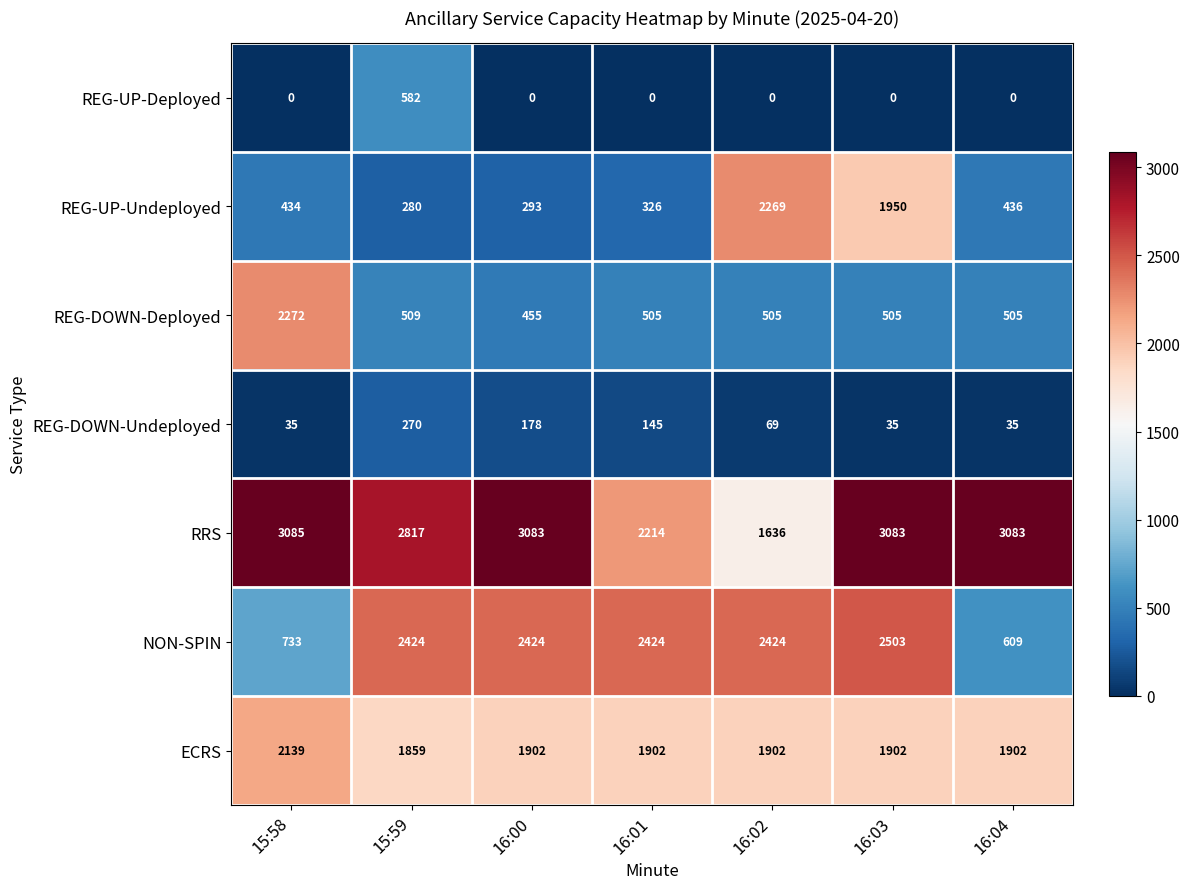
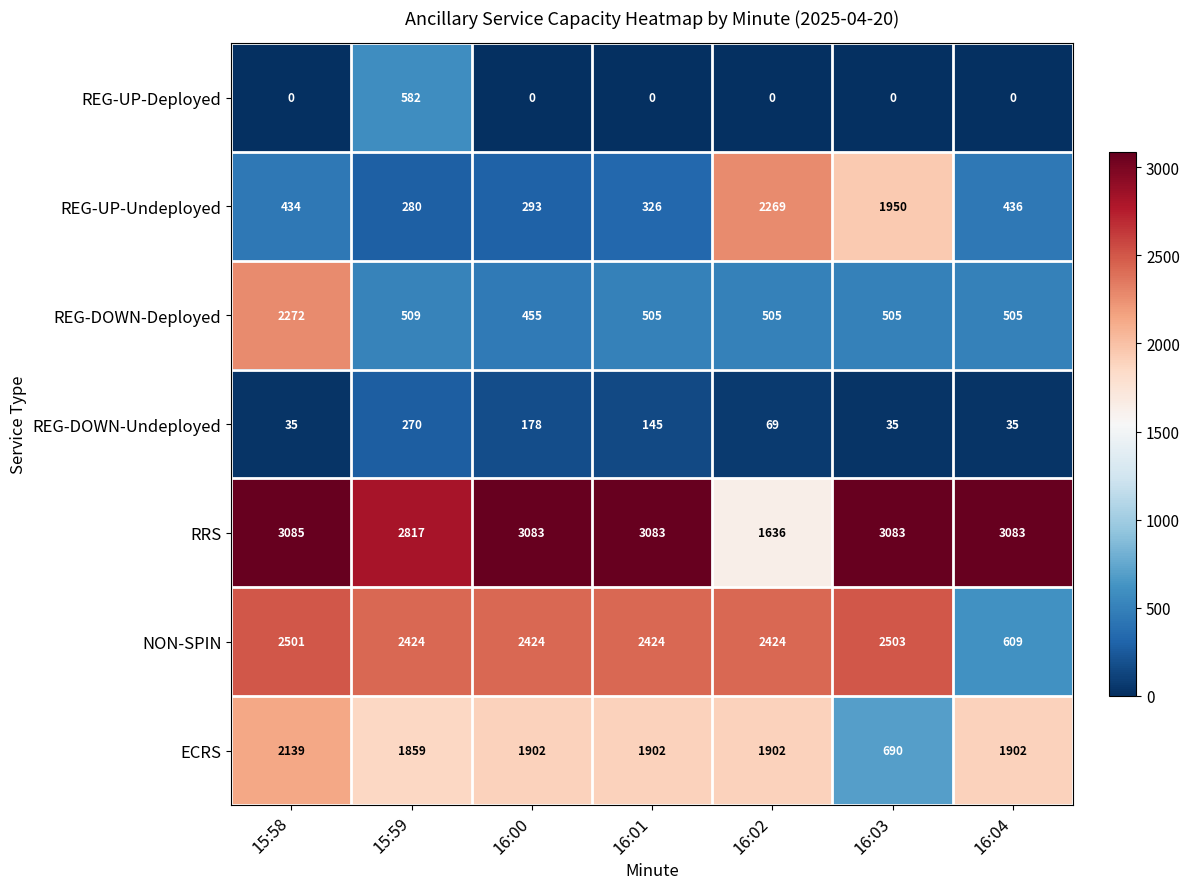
RRS, 16:01: 2214 -> 3083
NON-SPIN, 15:58: 733 -> 2501
ECRS, 16:03: 1902 -> 690
